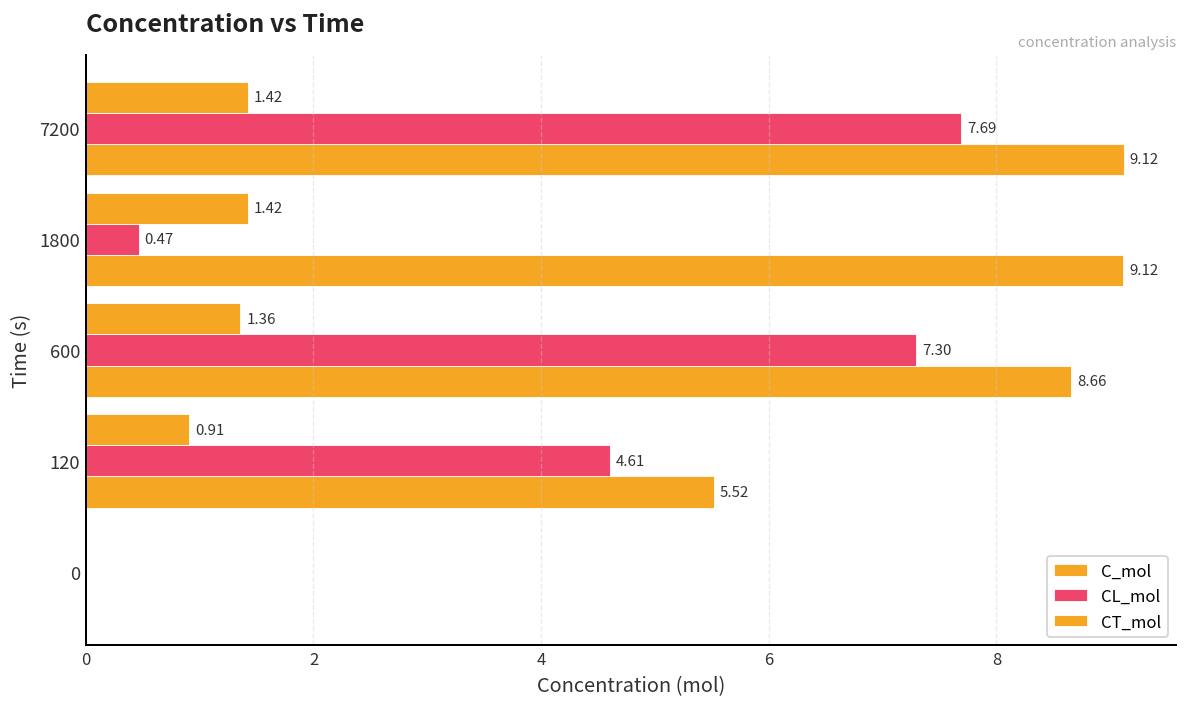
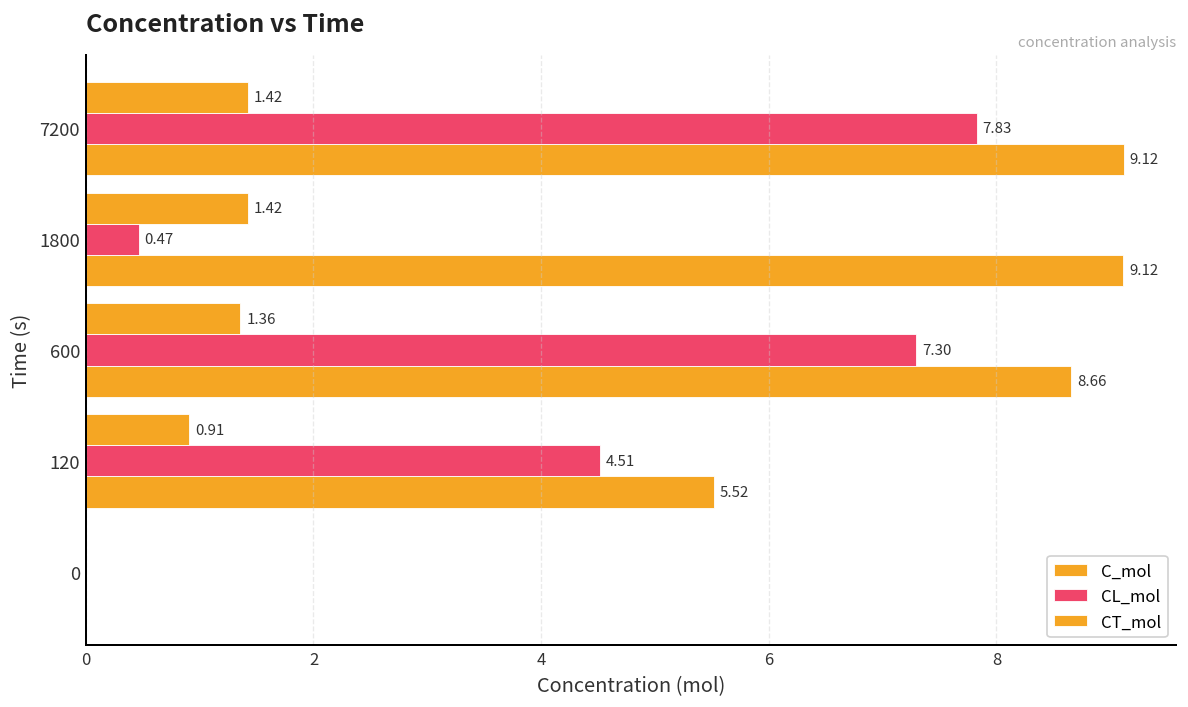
CL_mol, 7200: 7.69 -> 7.83
CL_mol, 120: 4.61 -> 4.51
